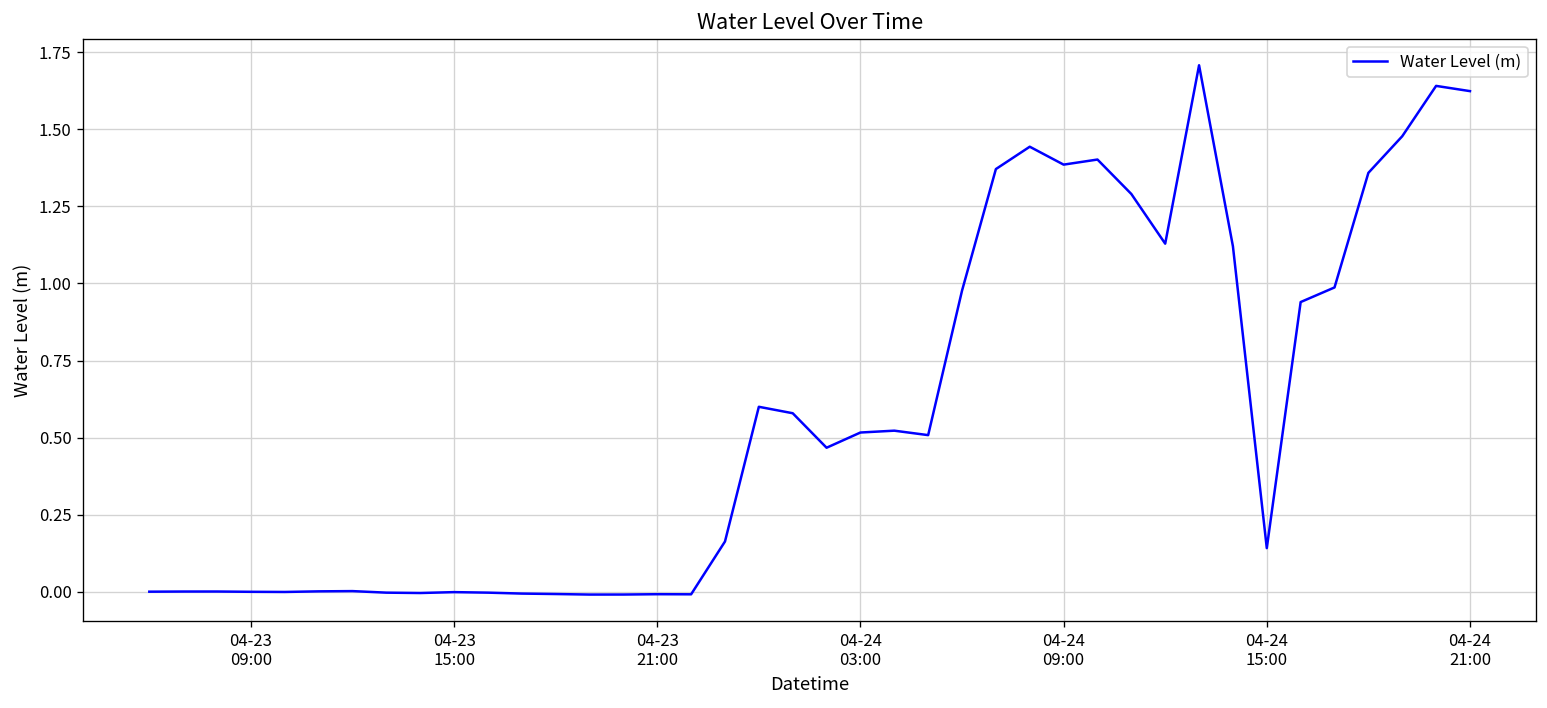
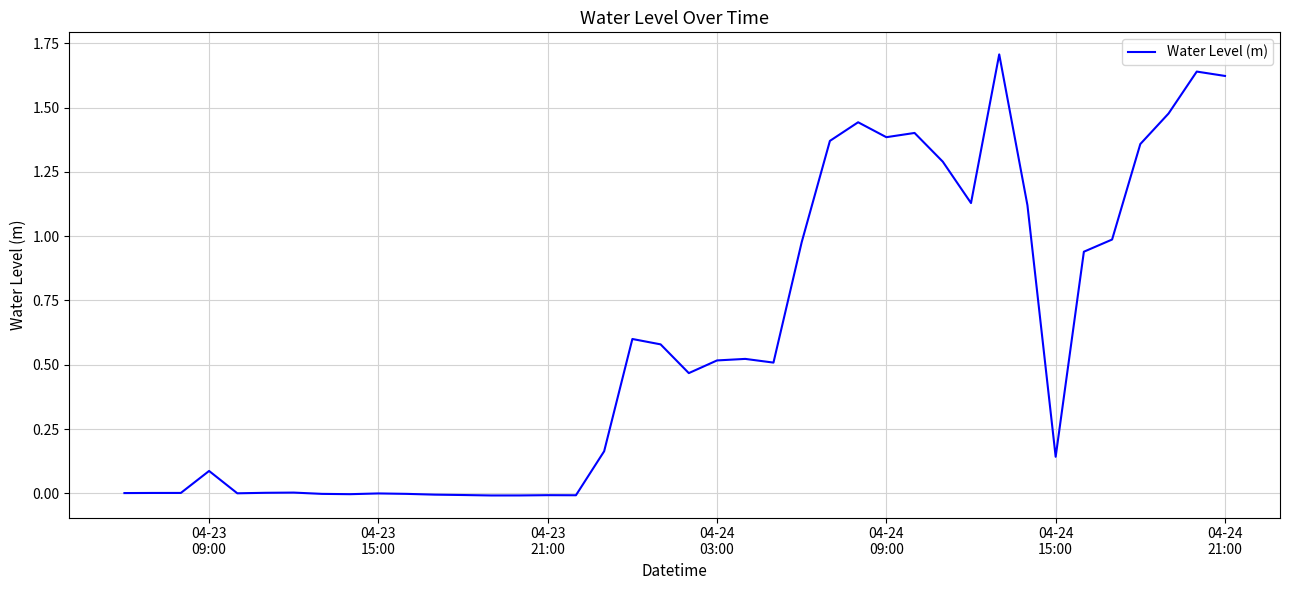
04-23 09:00: 0.00 -> 0.09
